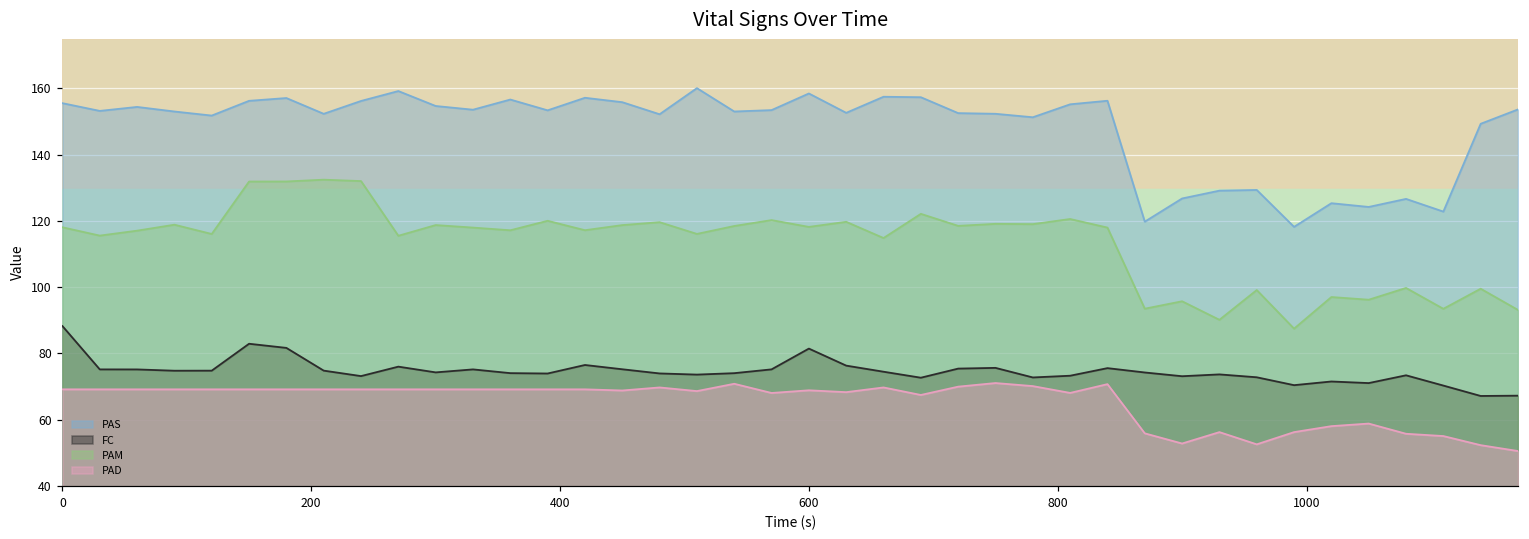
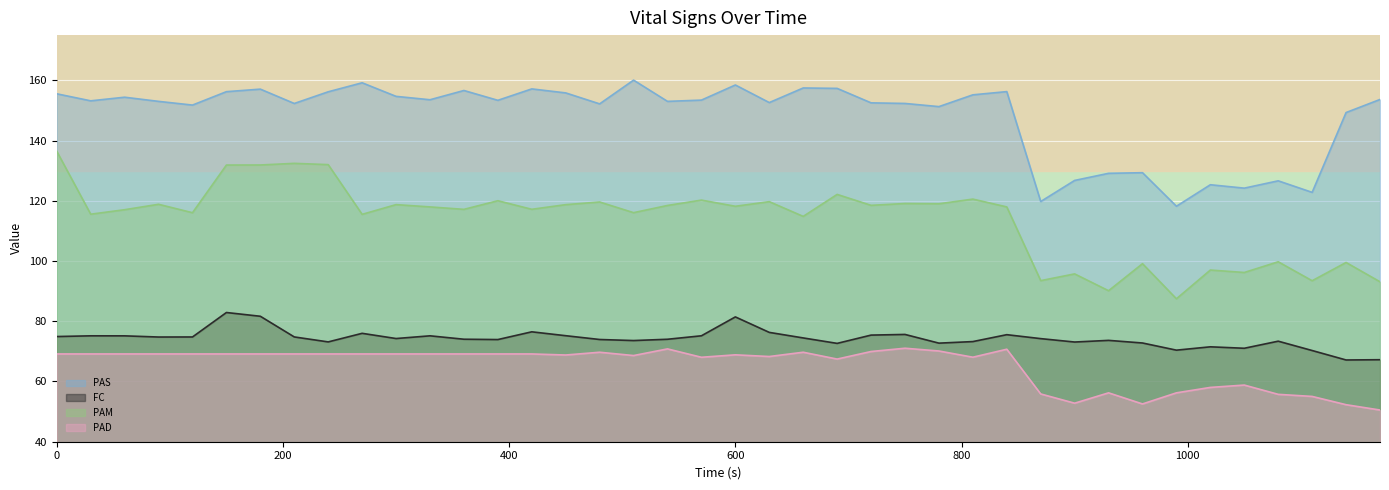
FC, 0: 88 -> 75
PAM, 0: 118 -> 136
